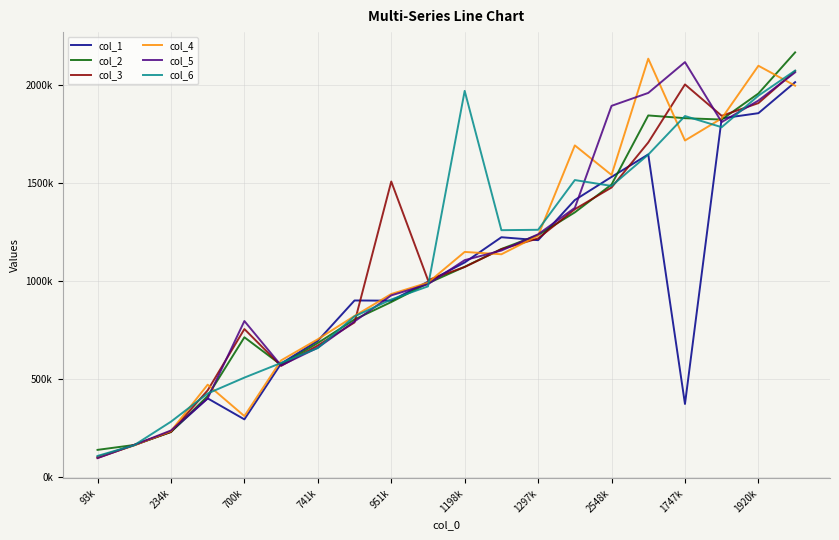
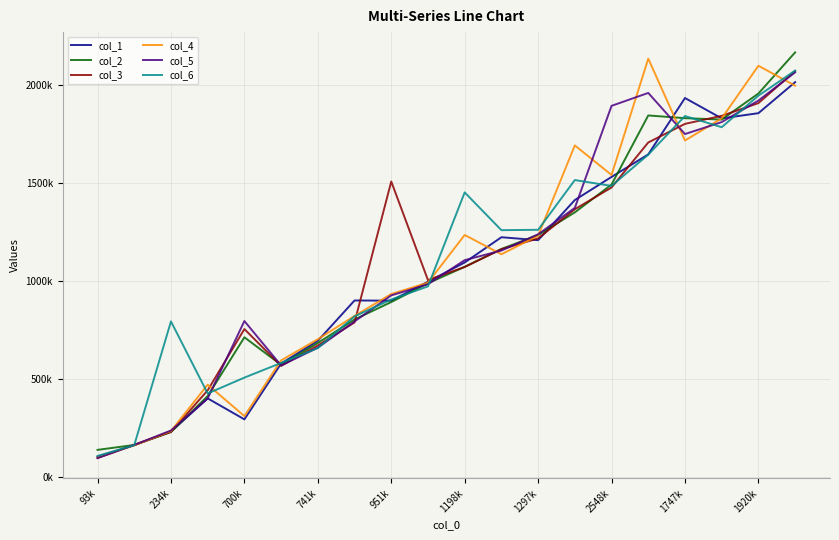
col_6, 234k: 280000 -> 790000
col_4, 1198k: 1150000 -> 1240000
col_6, 1198k: 1970000 -> 1450000
col_1, 1747k: 370000 -> 1940000
col_3, 1747k: 2000000 -> 1800000
col_5, 1747k: 2120000 -> 1750000
